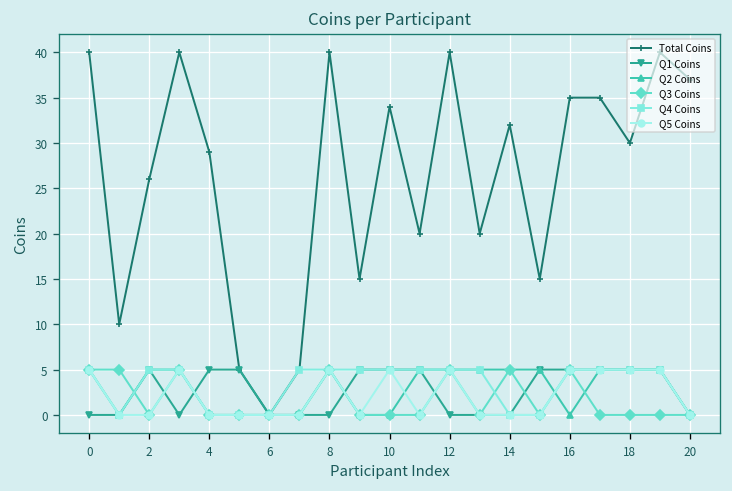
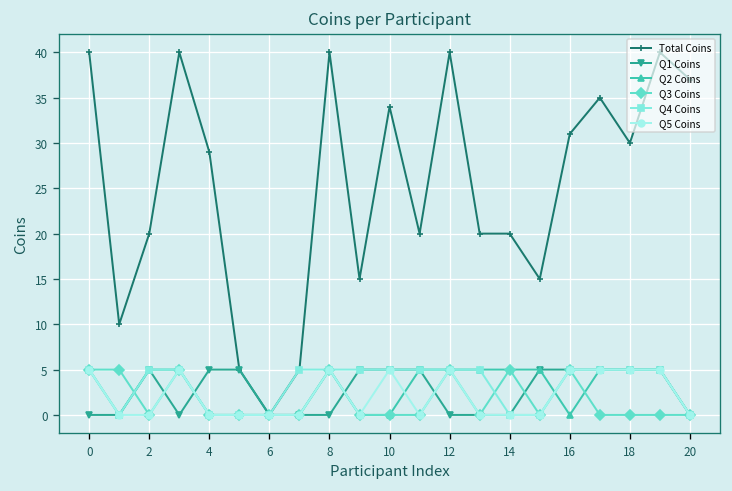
Total Coins, 2: 26 -> 20
Total Coins, 14: 32 -> 20
Total Coins, 16: 35 -> 31
